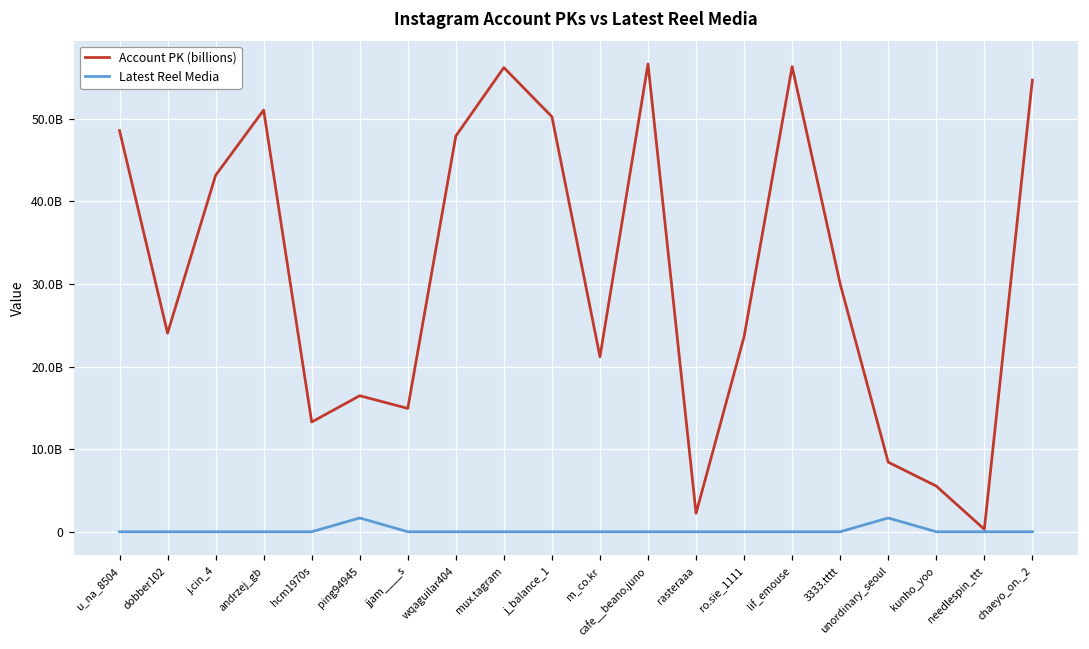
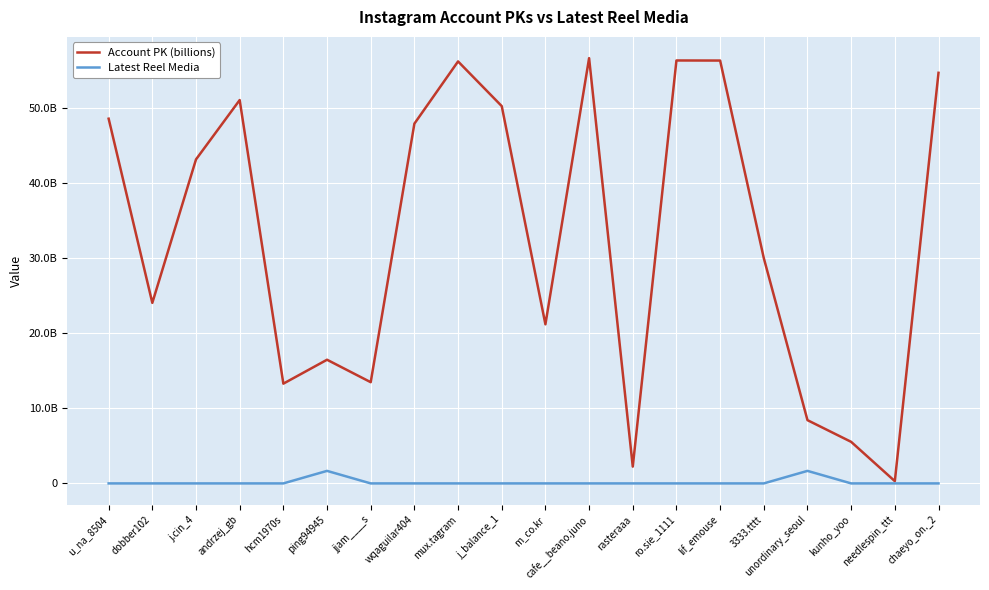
Account PK (billions), jjam____s: 15000000000 -> 13000000000
Account PK (billions), ro.sie_1111: 24000000000 -> 56000000000
